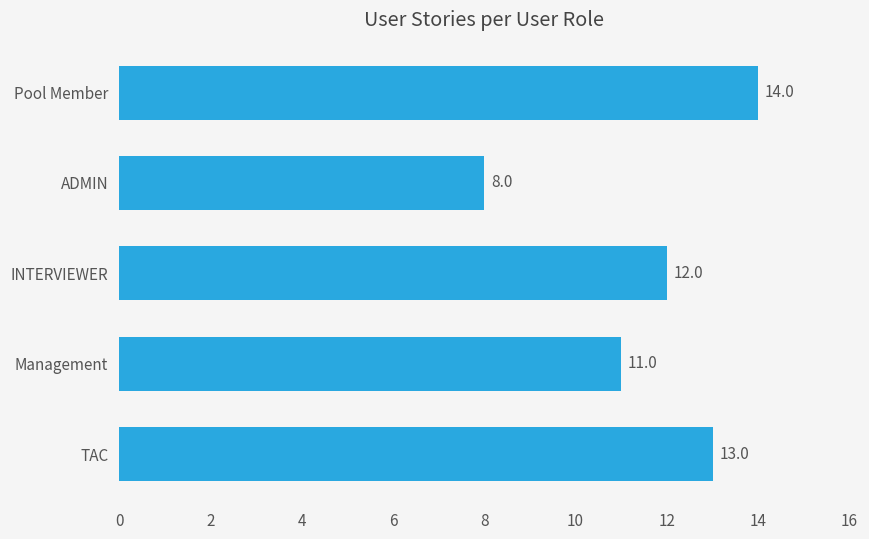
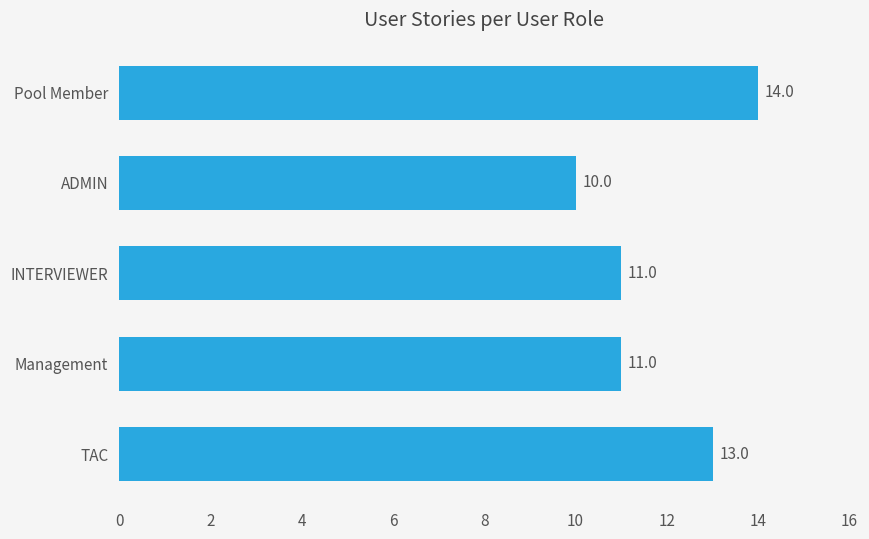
ADMIN: 8.0 -> 10.0
INTERVIEWER: 12.0 -> 11.0
